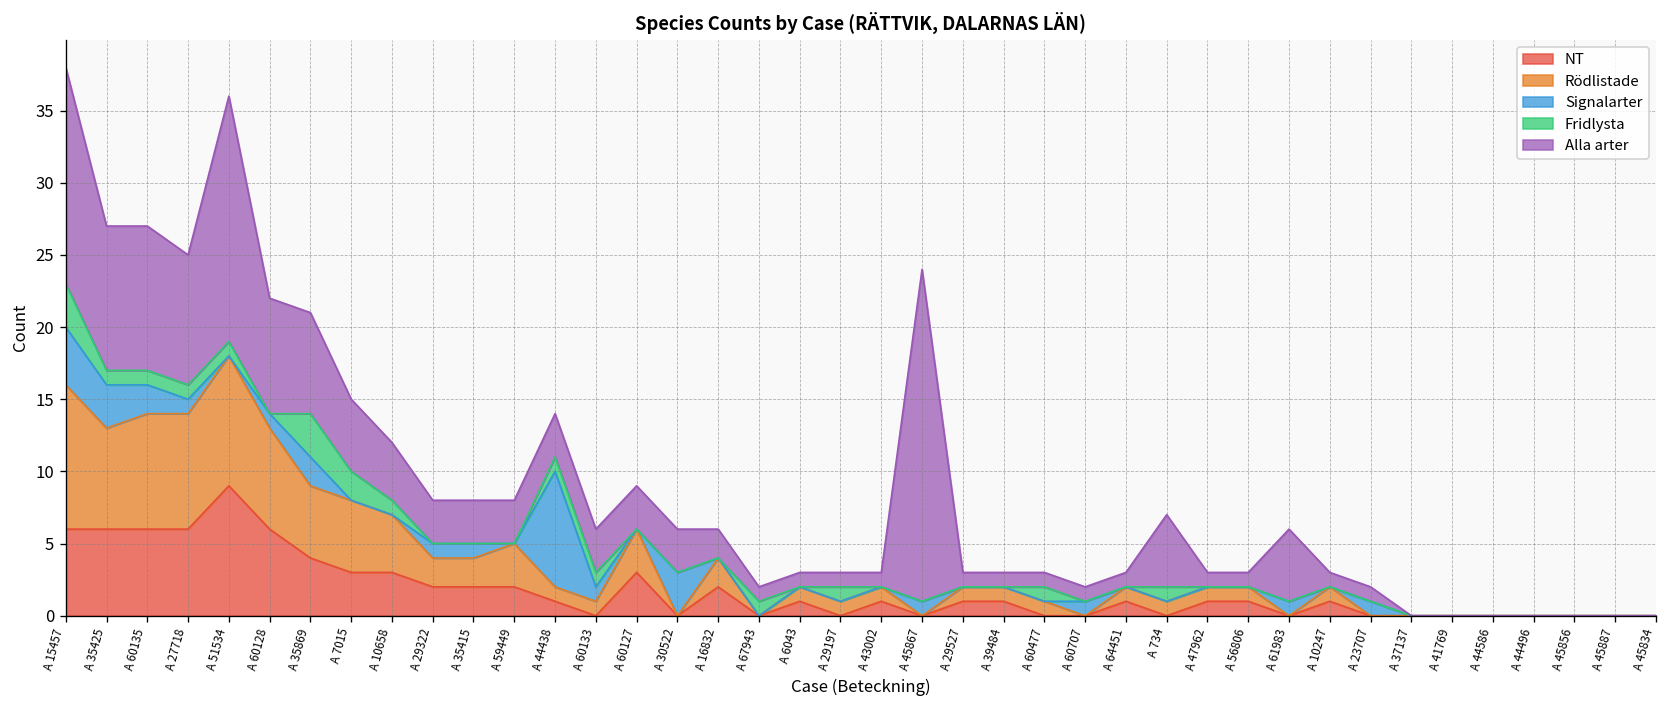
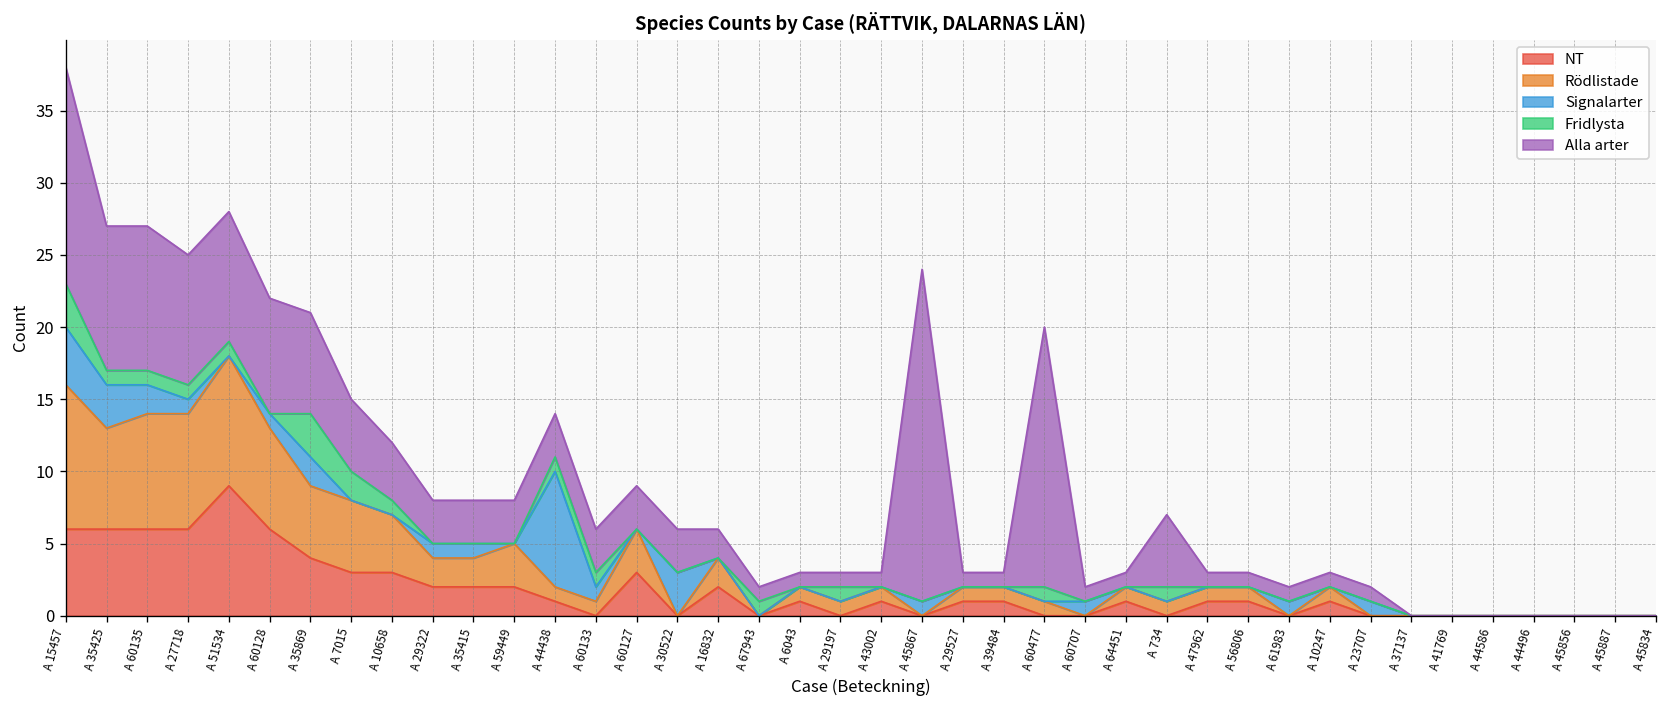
Alla arter, A 51534: 17 -> 9
Alla arter, A 60477: 1 -> 18
Alla arter, A 61983: 5 -> 1
